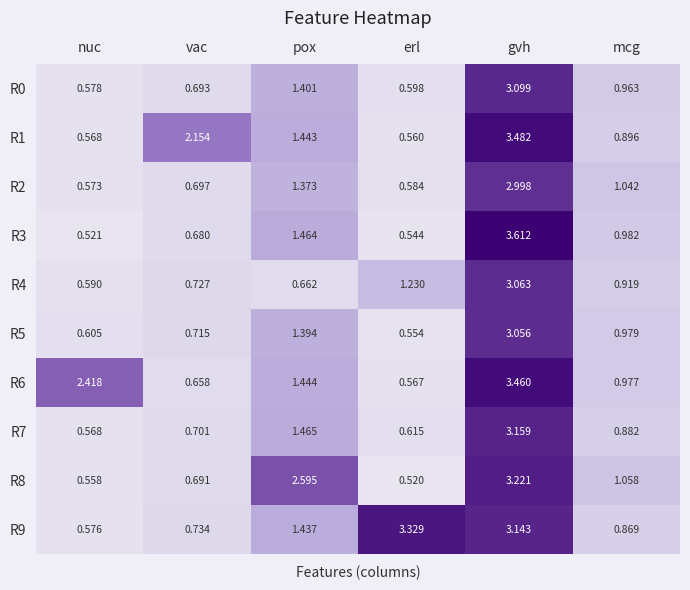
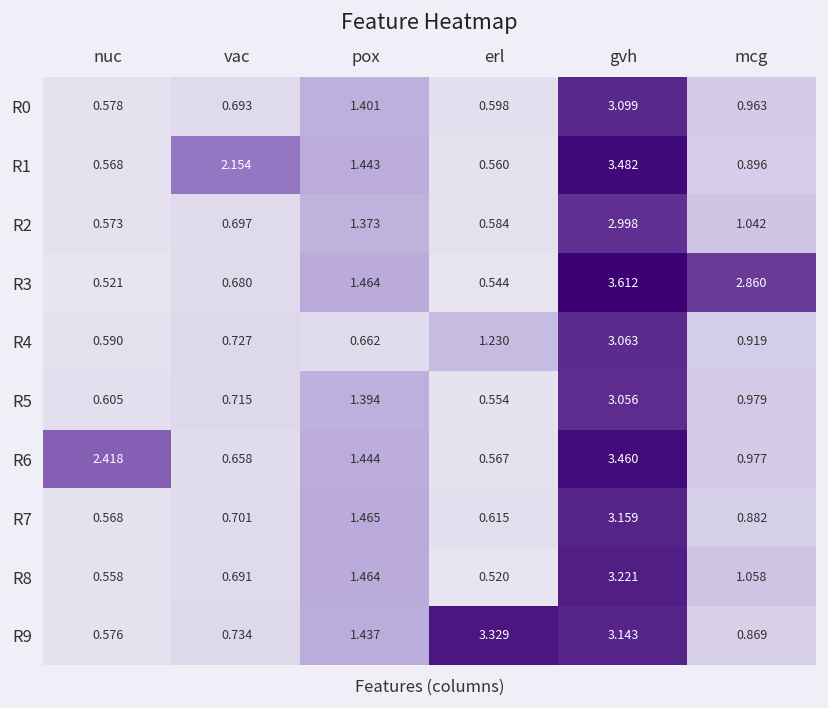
R3, mcg: 0.982 -> 2.860
R8, pox: 2.595 -> 1.464
